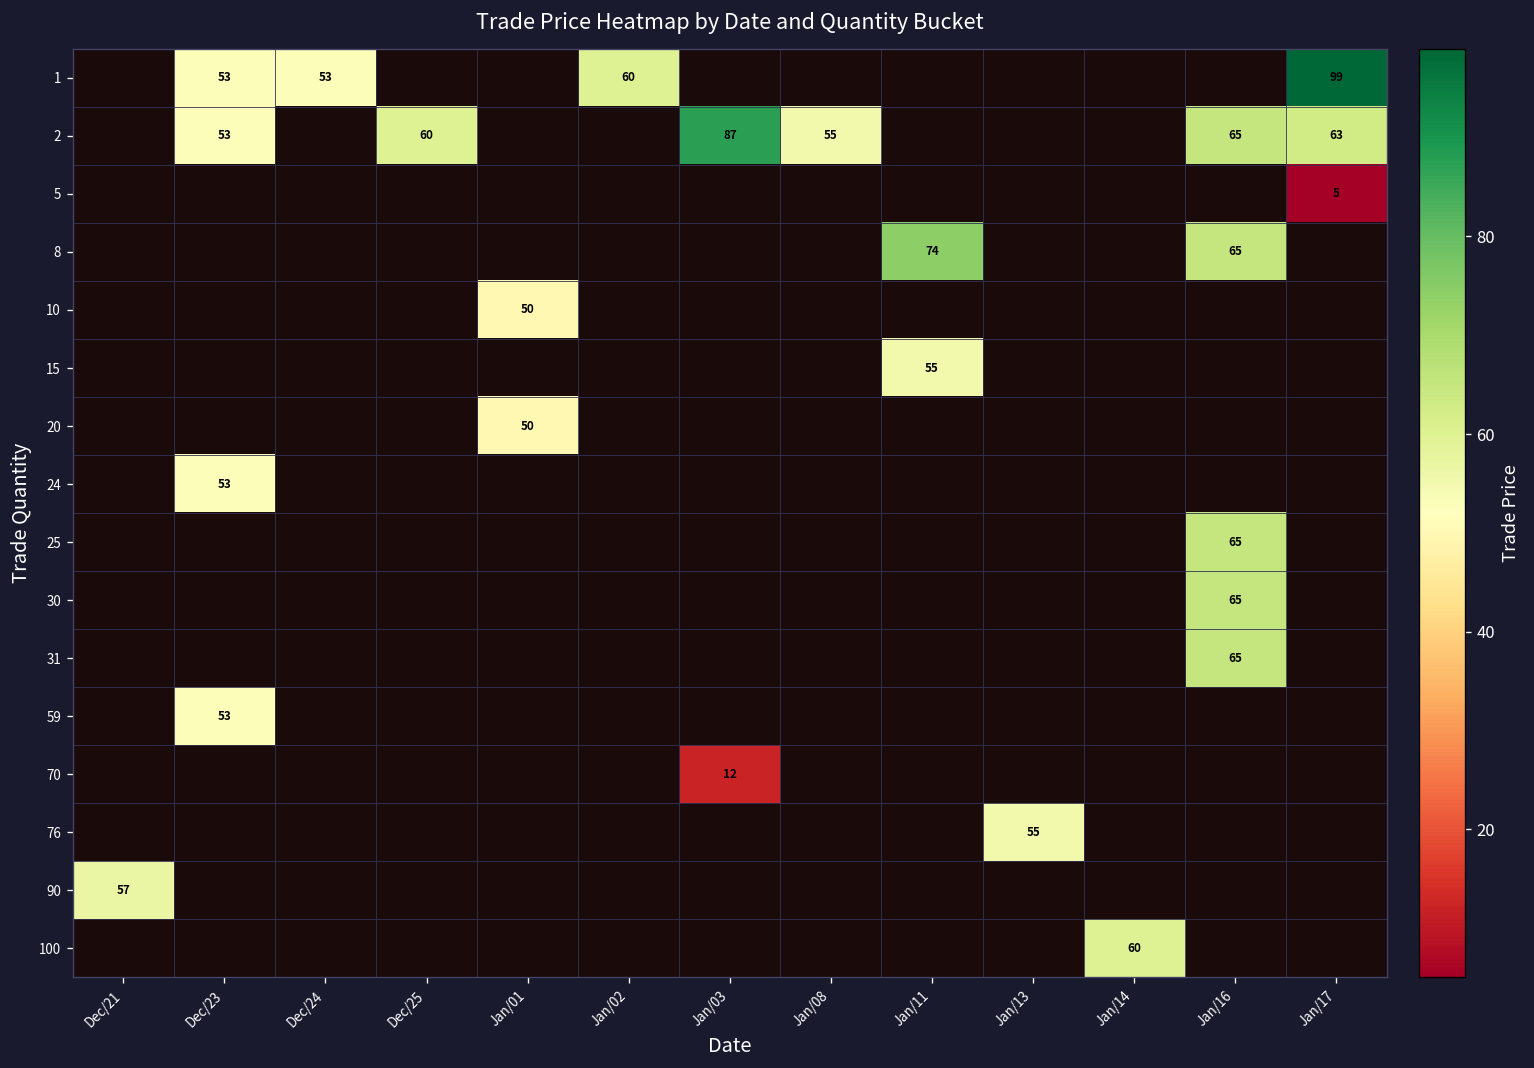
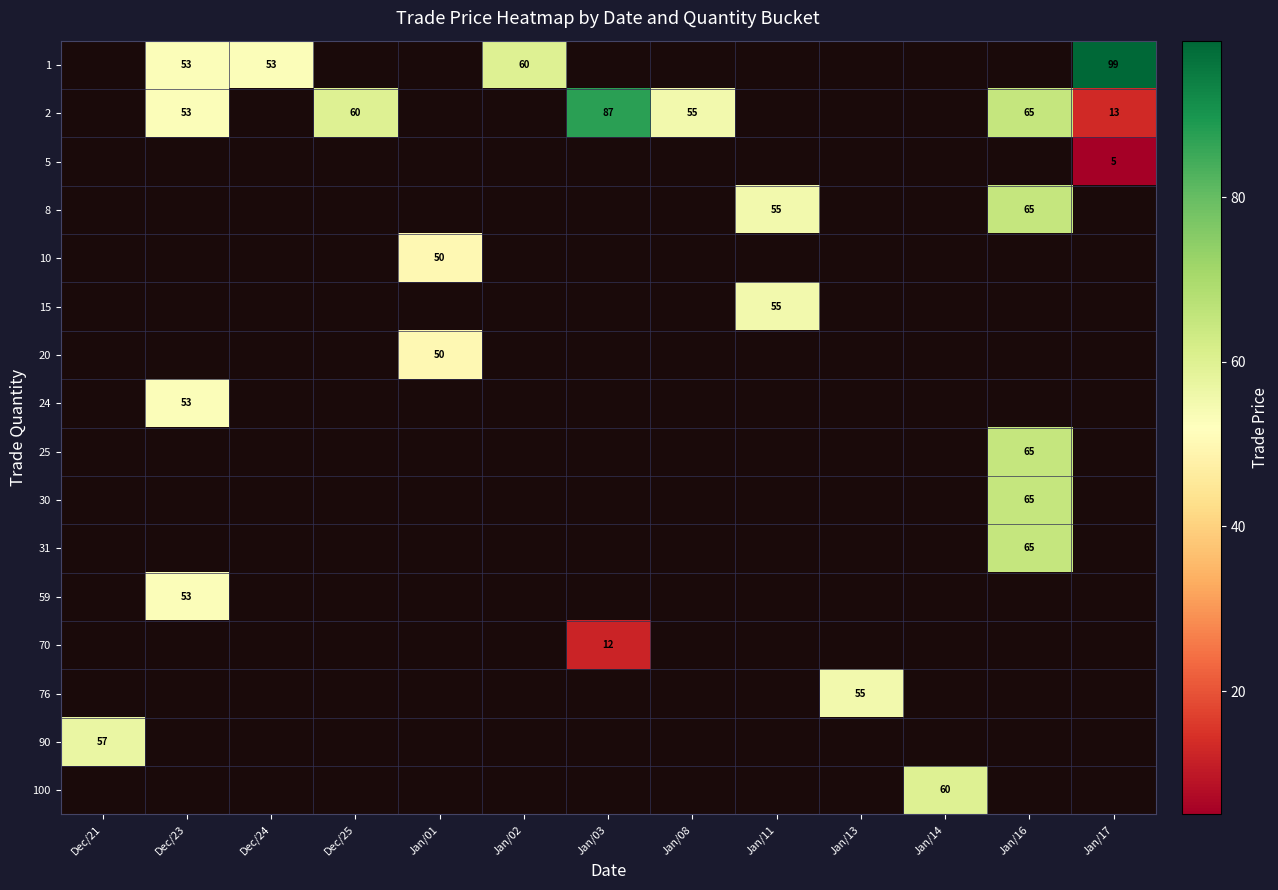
2, Jan/17: 63 -> 13
8, Jan/11: 74 -> 55
